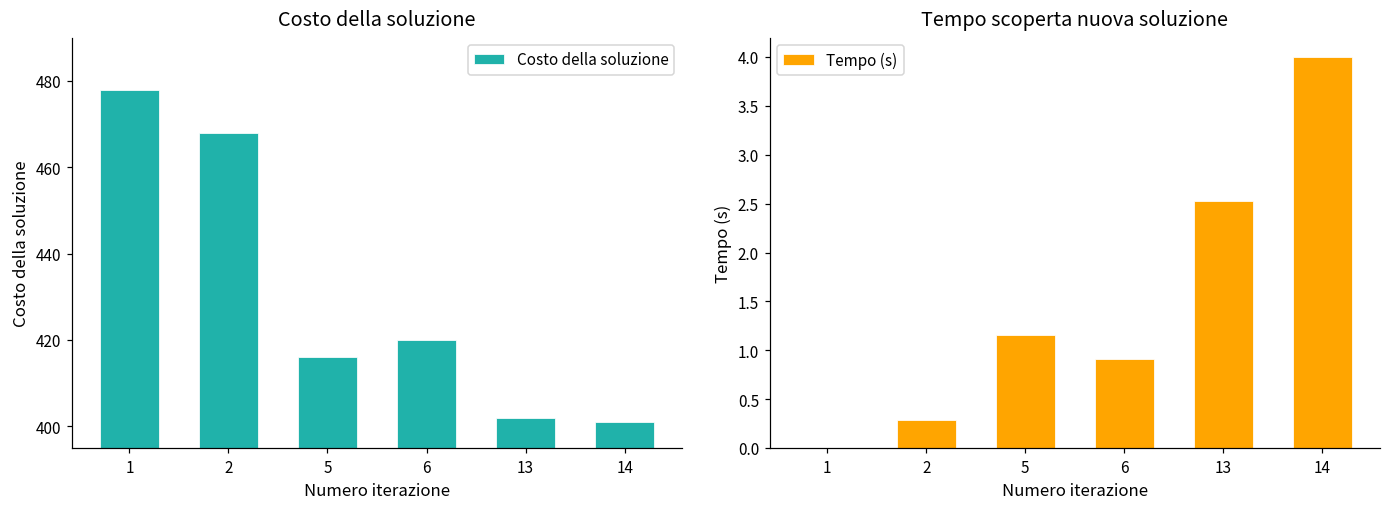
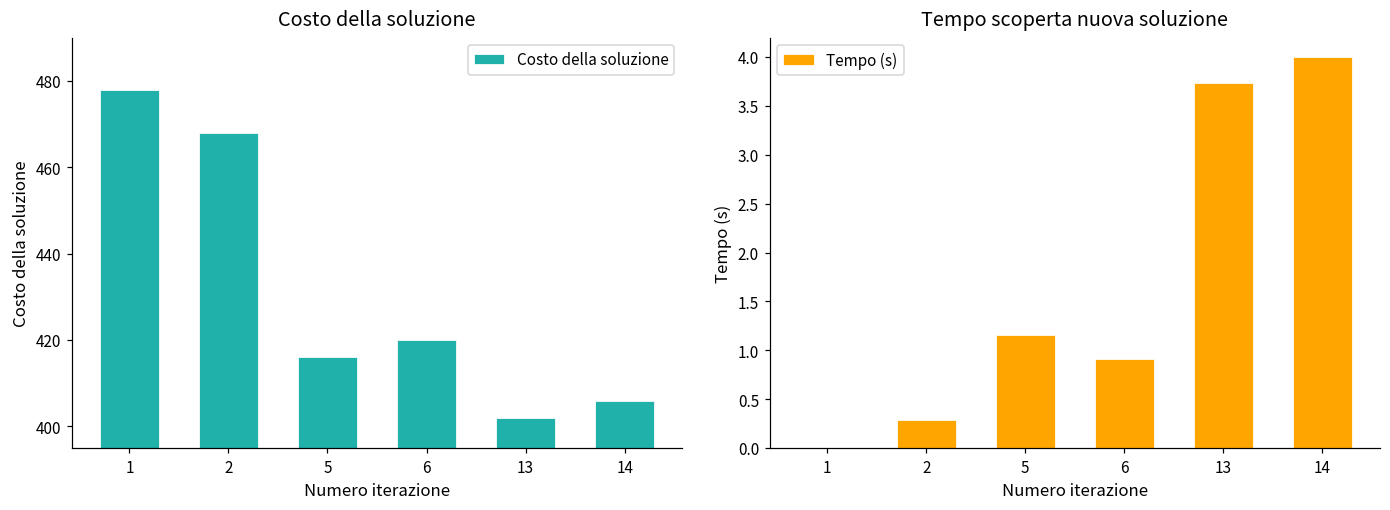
Costo della soluzione, 14: 401 -> 406
Tempo scoperta nuova soluzione, 13: 2.5 -> 3.7
